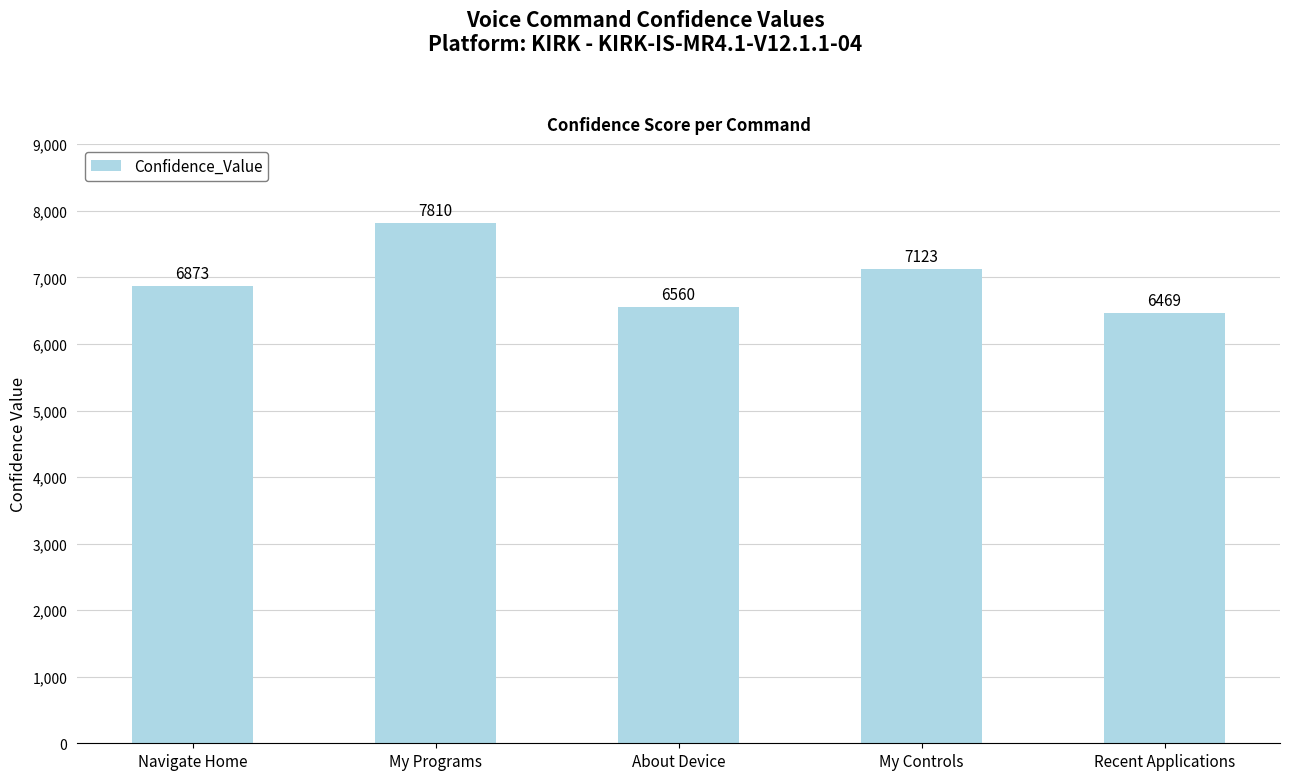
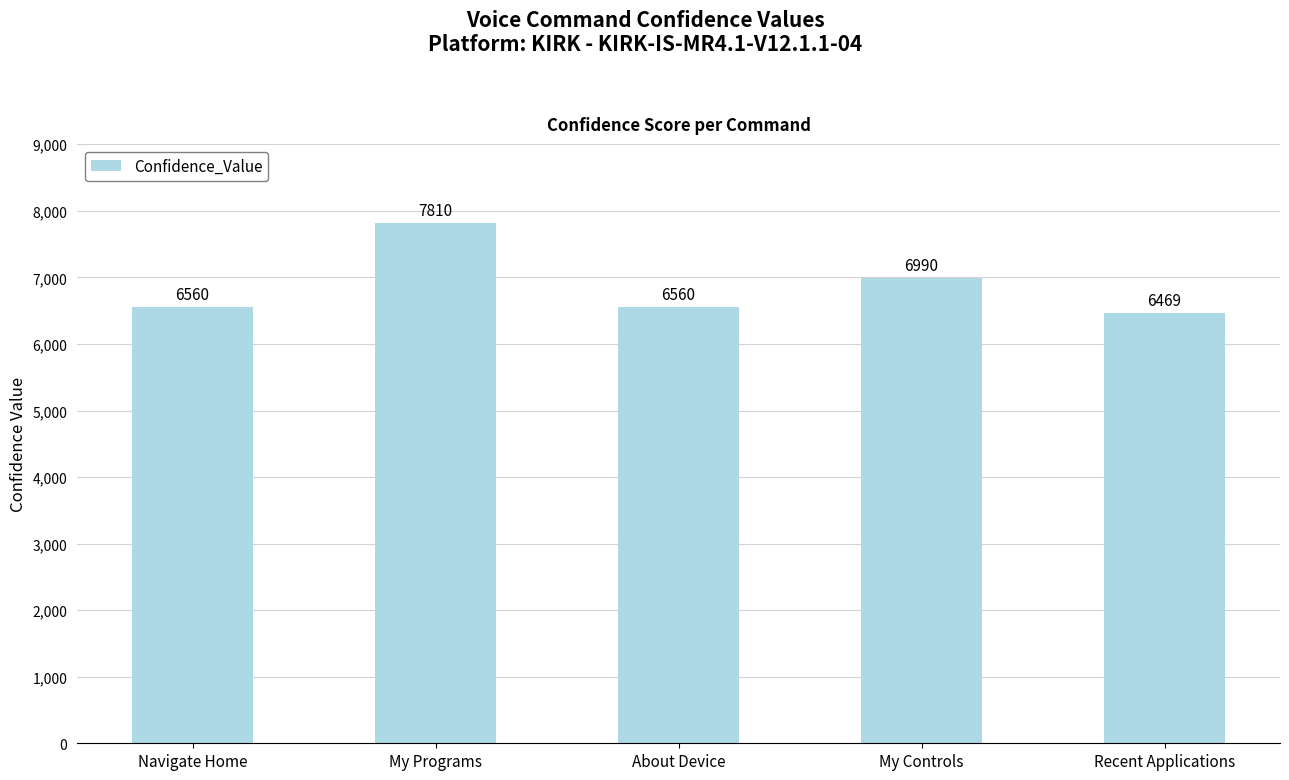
Navigate Home: 6873 -> 6560
My Controls: 7123 -> 6990
